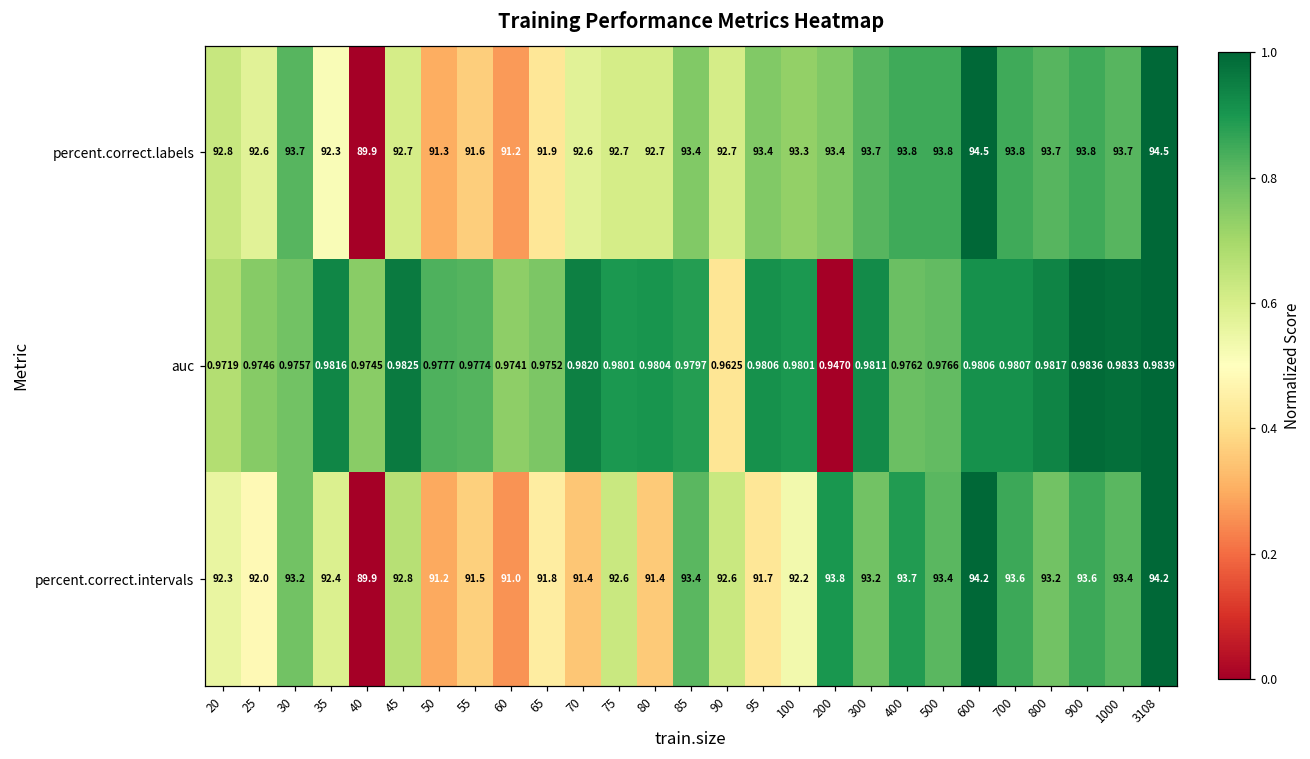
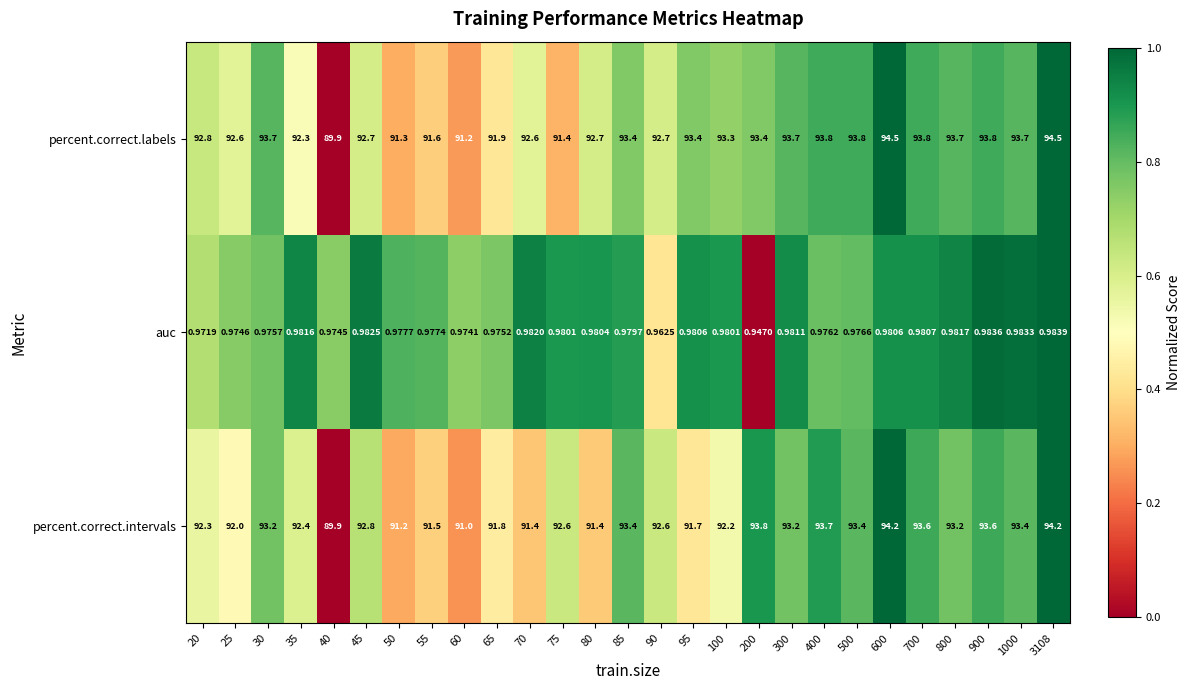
percent.correct.labels, 75: 92.7 -> 91.4
